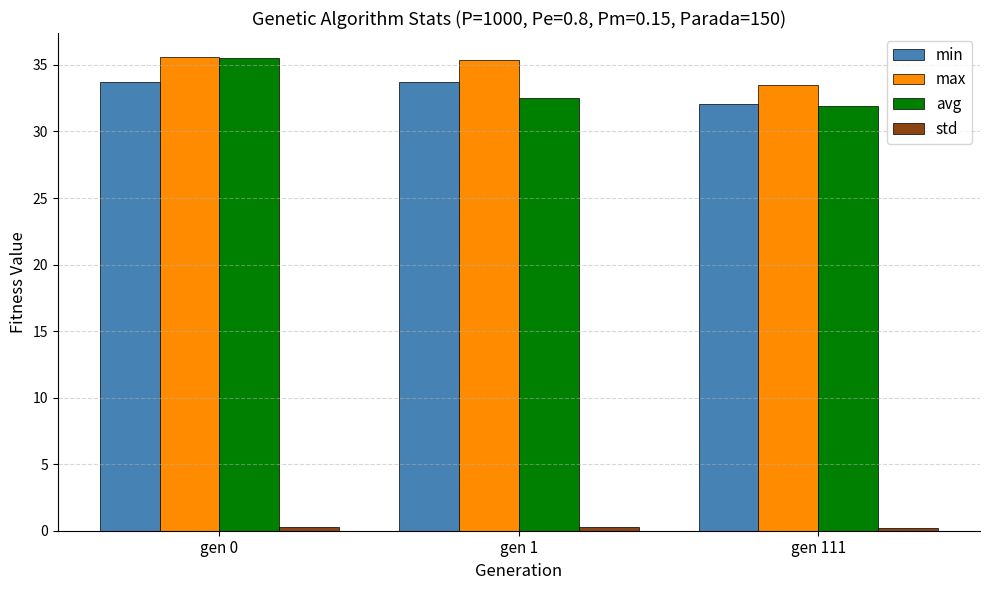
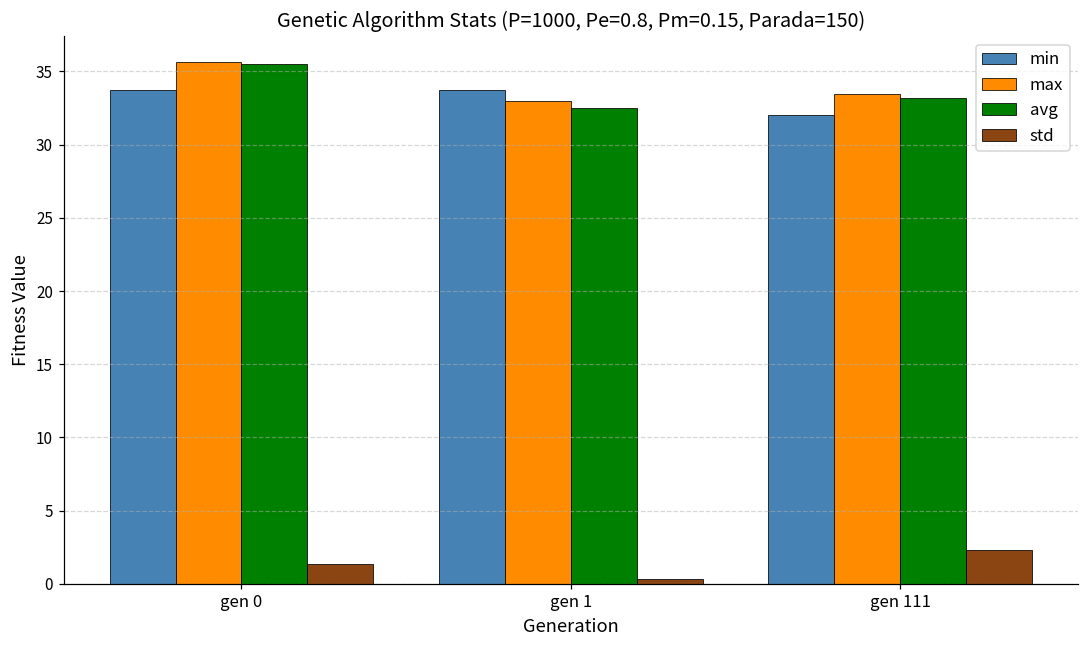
std, gen 0: 0.3 -> 1.3
max, gen 1: 35.4 -> 33.0
avg, gen 111: 31.9 -> 33.2
std, gen 111: 0.2 -> 2.3
